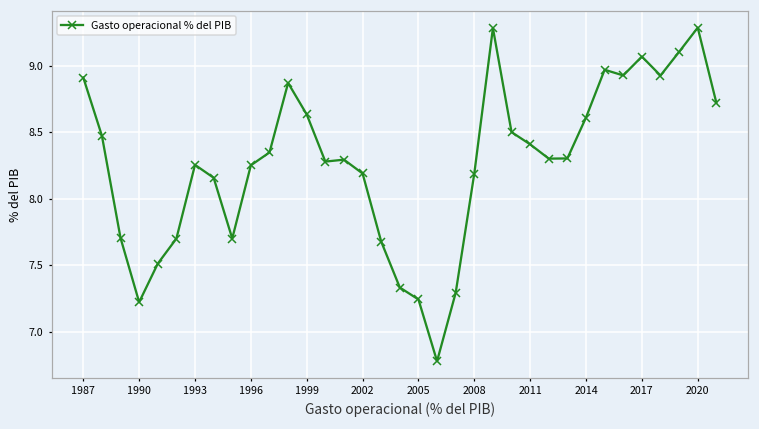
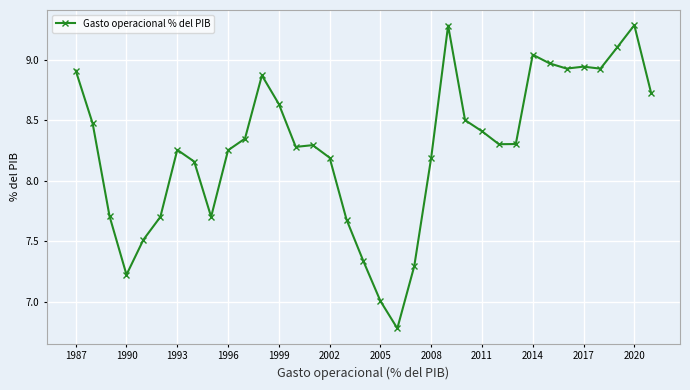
2005: 7.24 -> 7.01
2014: 8.61 -> 9.04
2017: 9.07 -> 8.94
